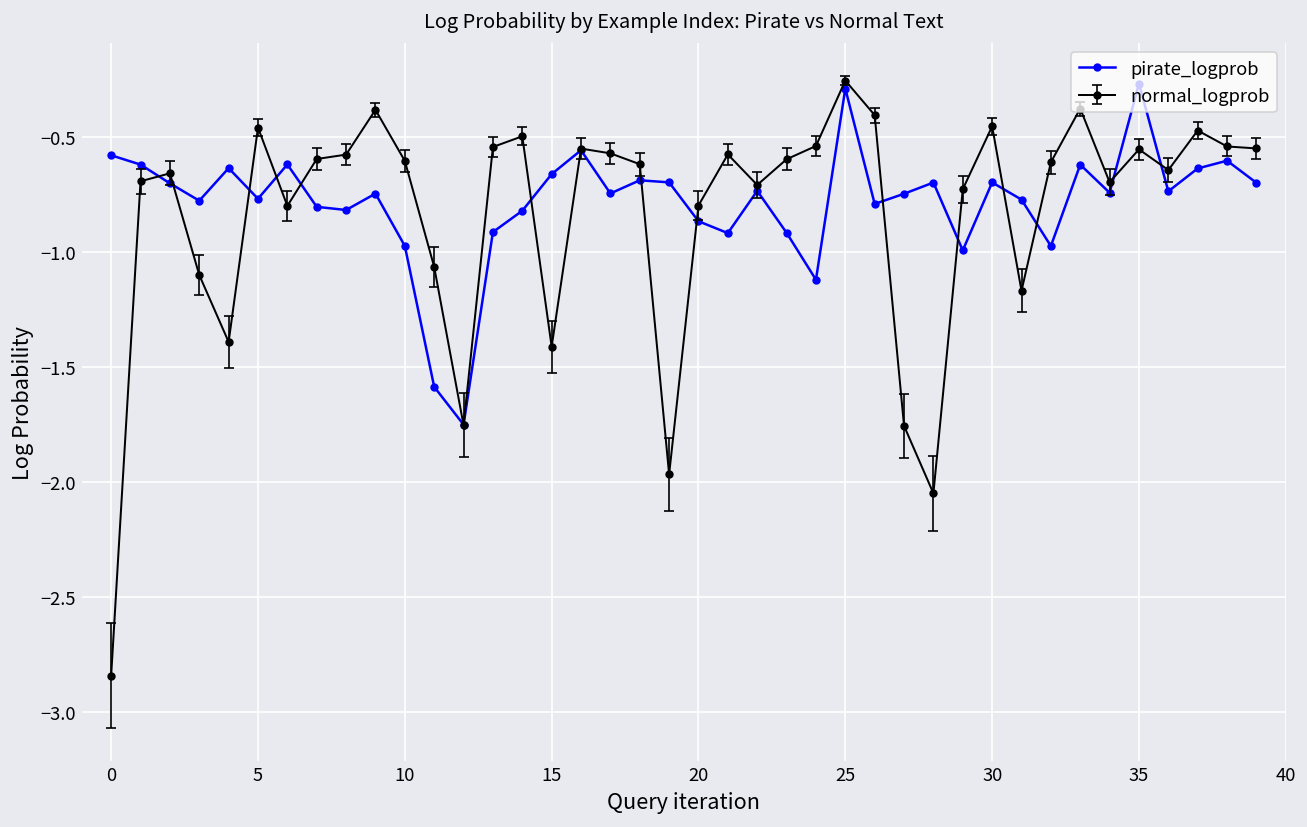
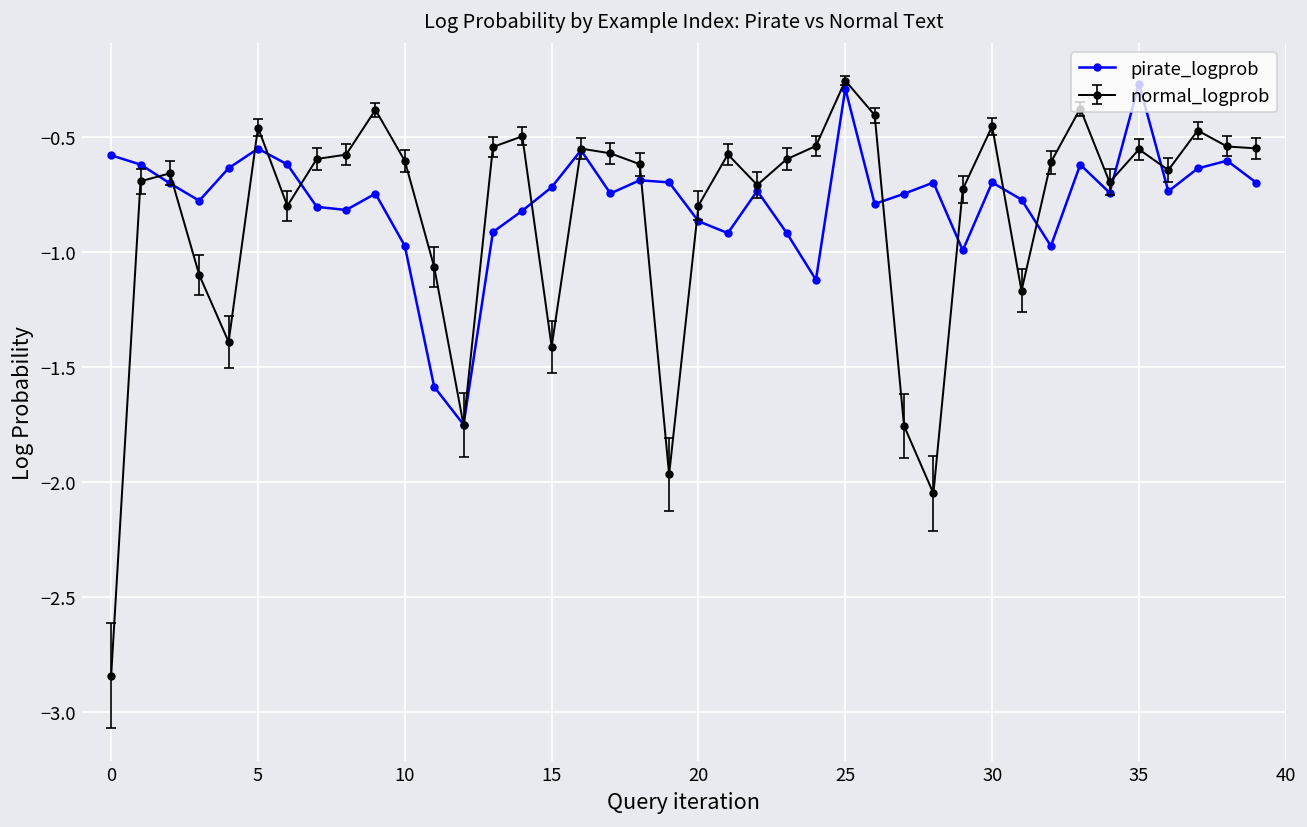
pirate_logprob, 5: -0.77 -> -0.55
pirate_logprob, 15: -0.66 -> -0.72
